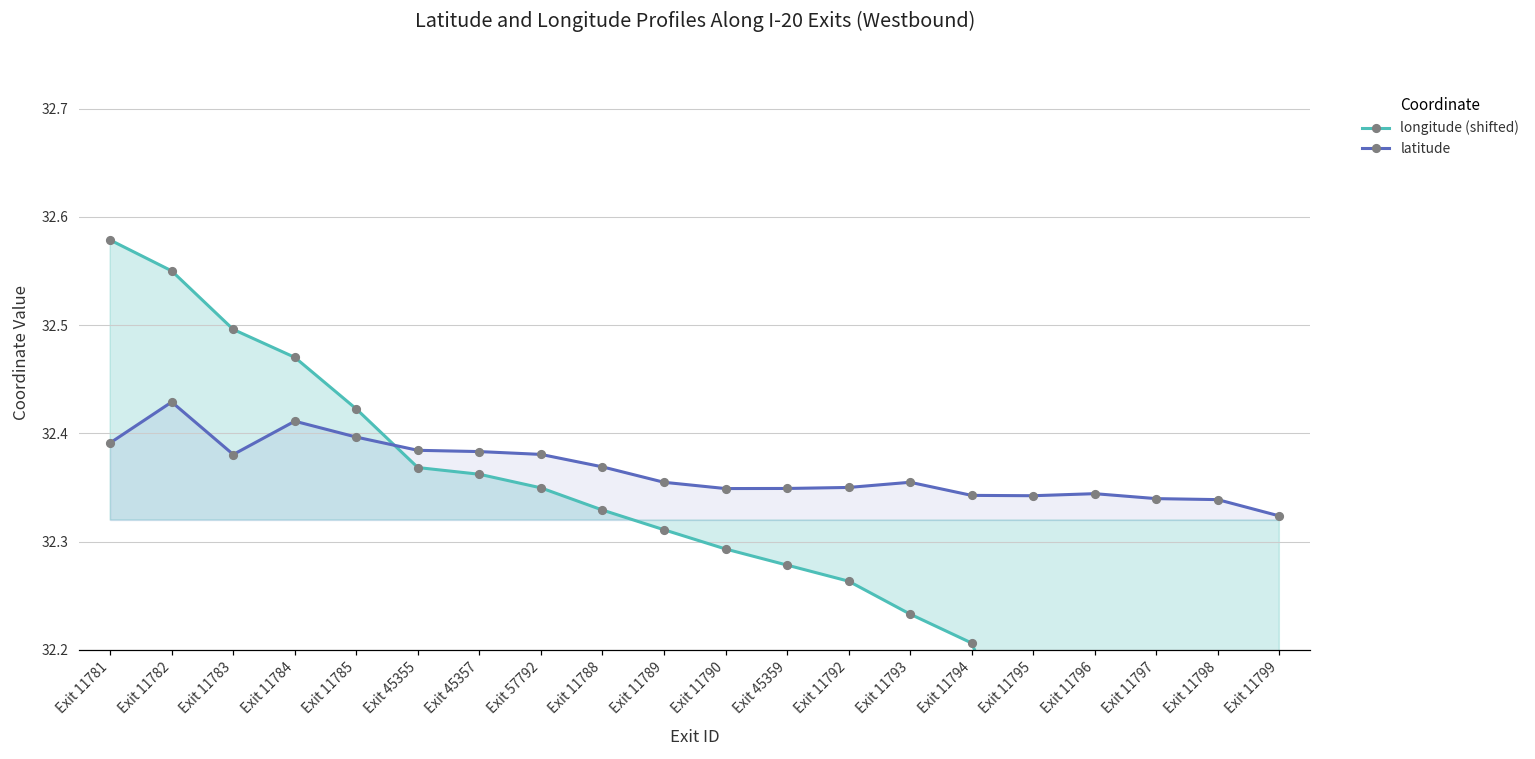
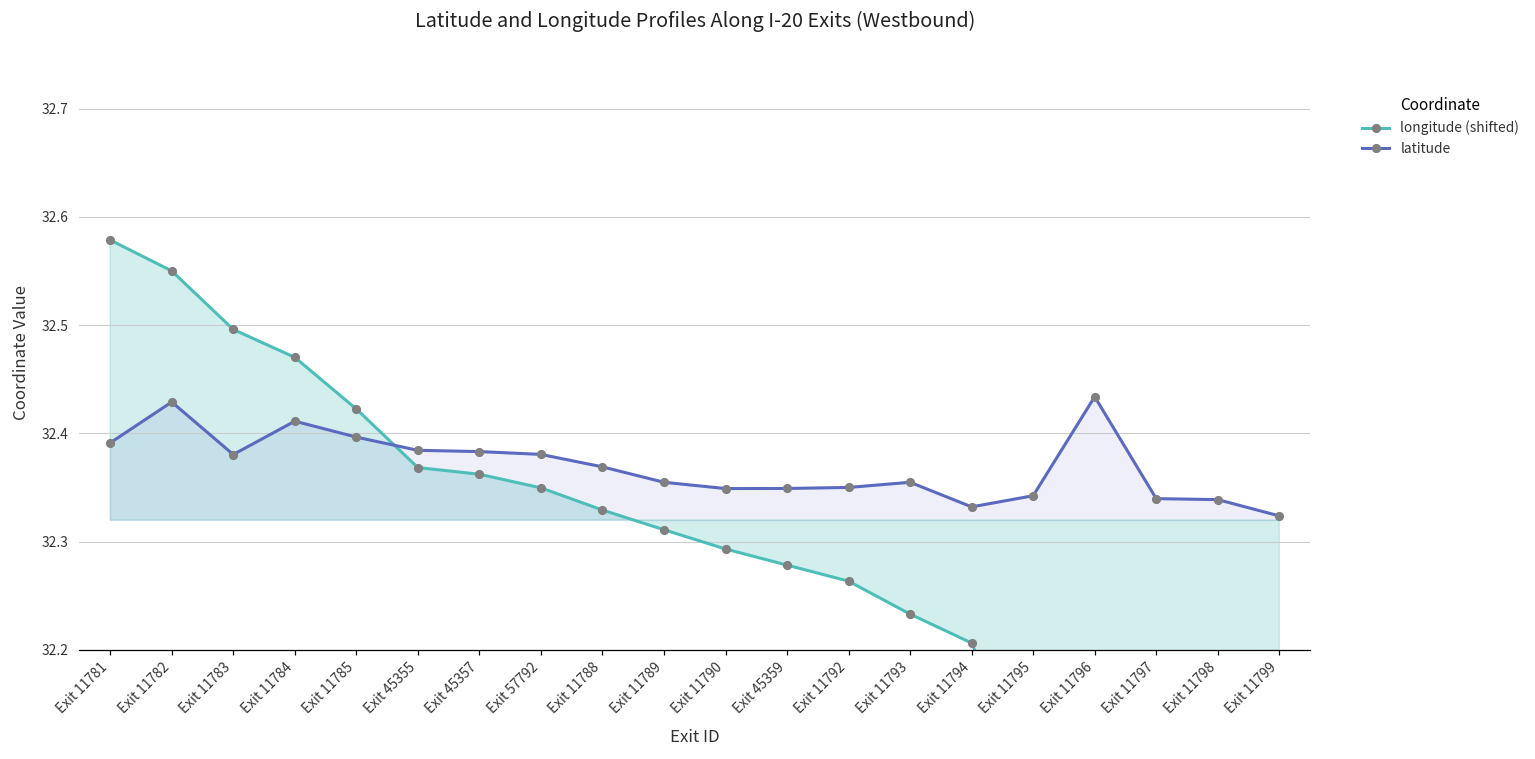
latitude, Exit 11794: 32.34 -> 32.33
latitude, Exit 11796: 32.34 -> 32.43
